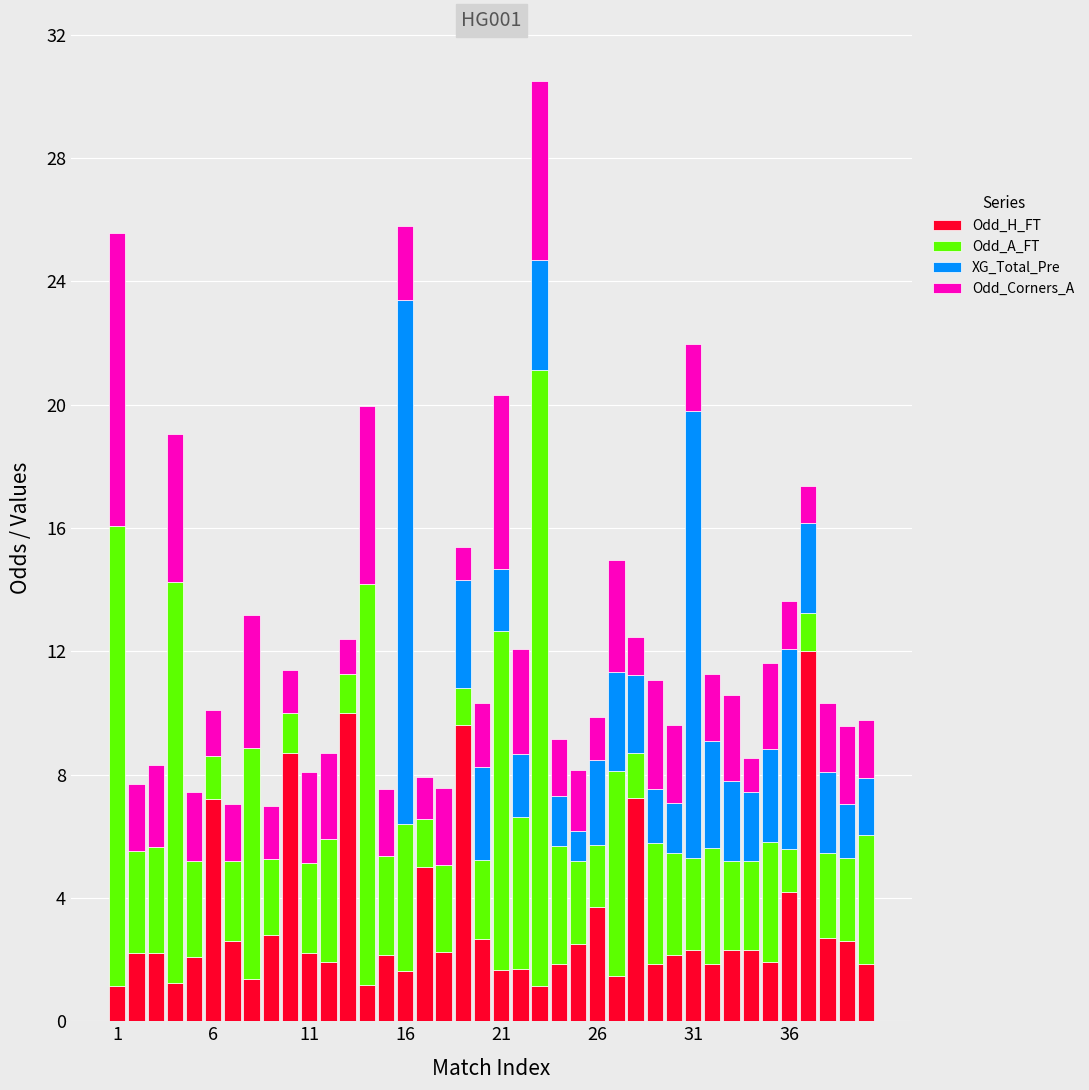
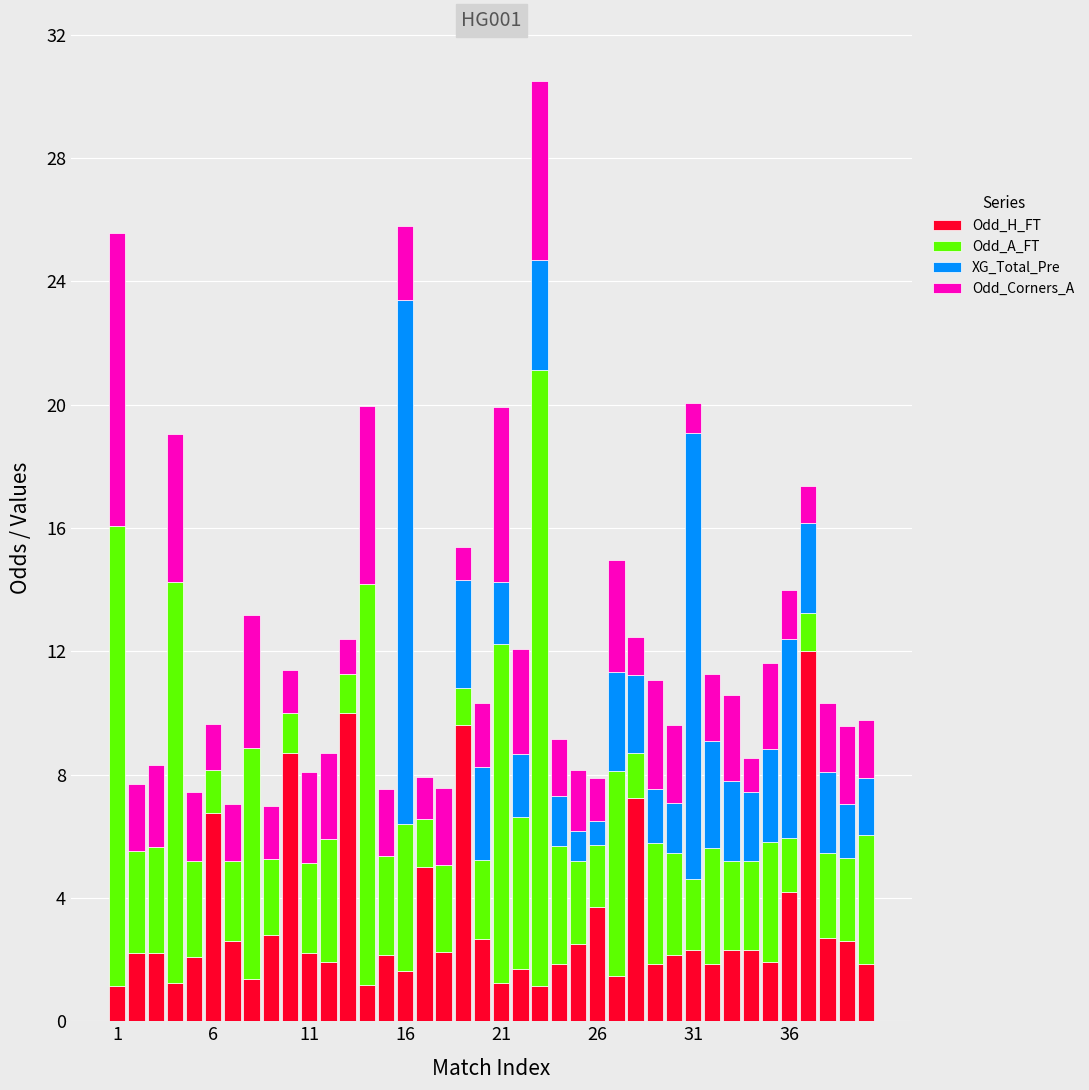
Odd_H_FT, 6: 7.2 -> 6.8
Odd_H_FT, 21: 1.7 -> 1.2
XG_Total_Pre, 26: 2.8 -> 0.8
Odd_A_FT, 31: 3.0 -> 2.3
Odd_Corners_A, 31: 2.2 -> 1.0
Odd_A_FT, 36: 1.4 -> 1.8
